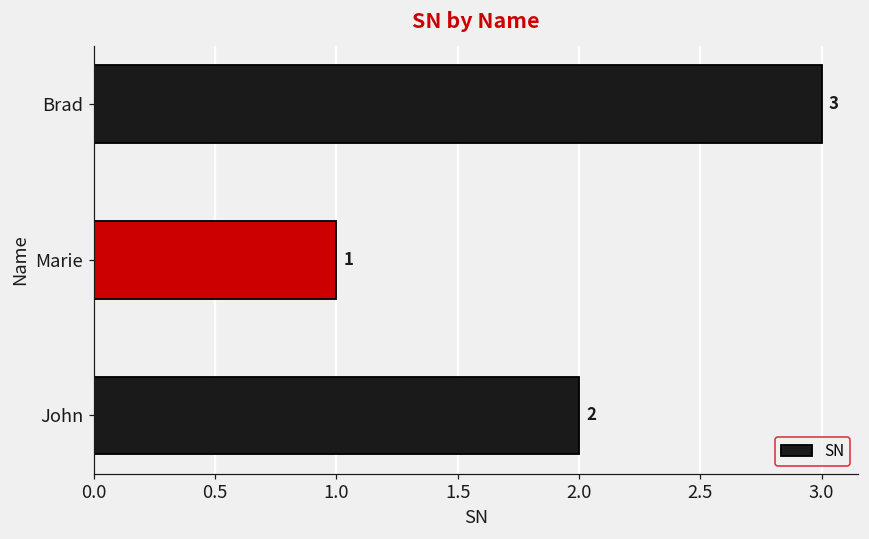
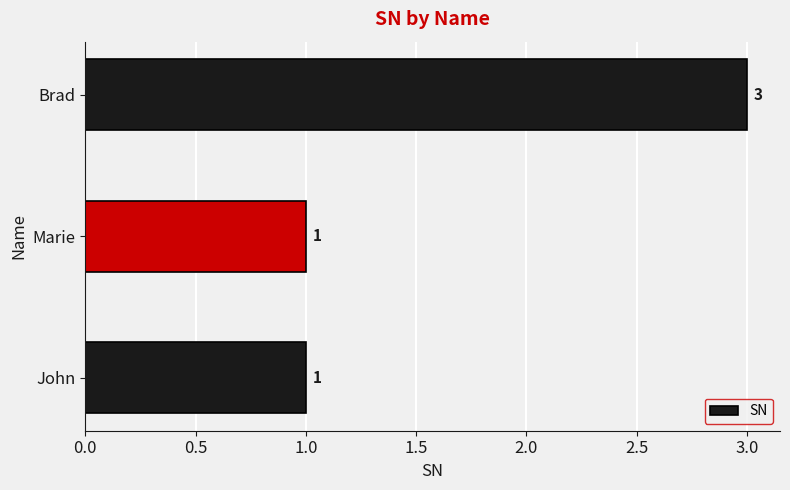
John: 2 -> 1
